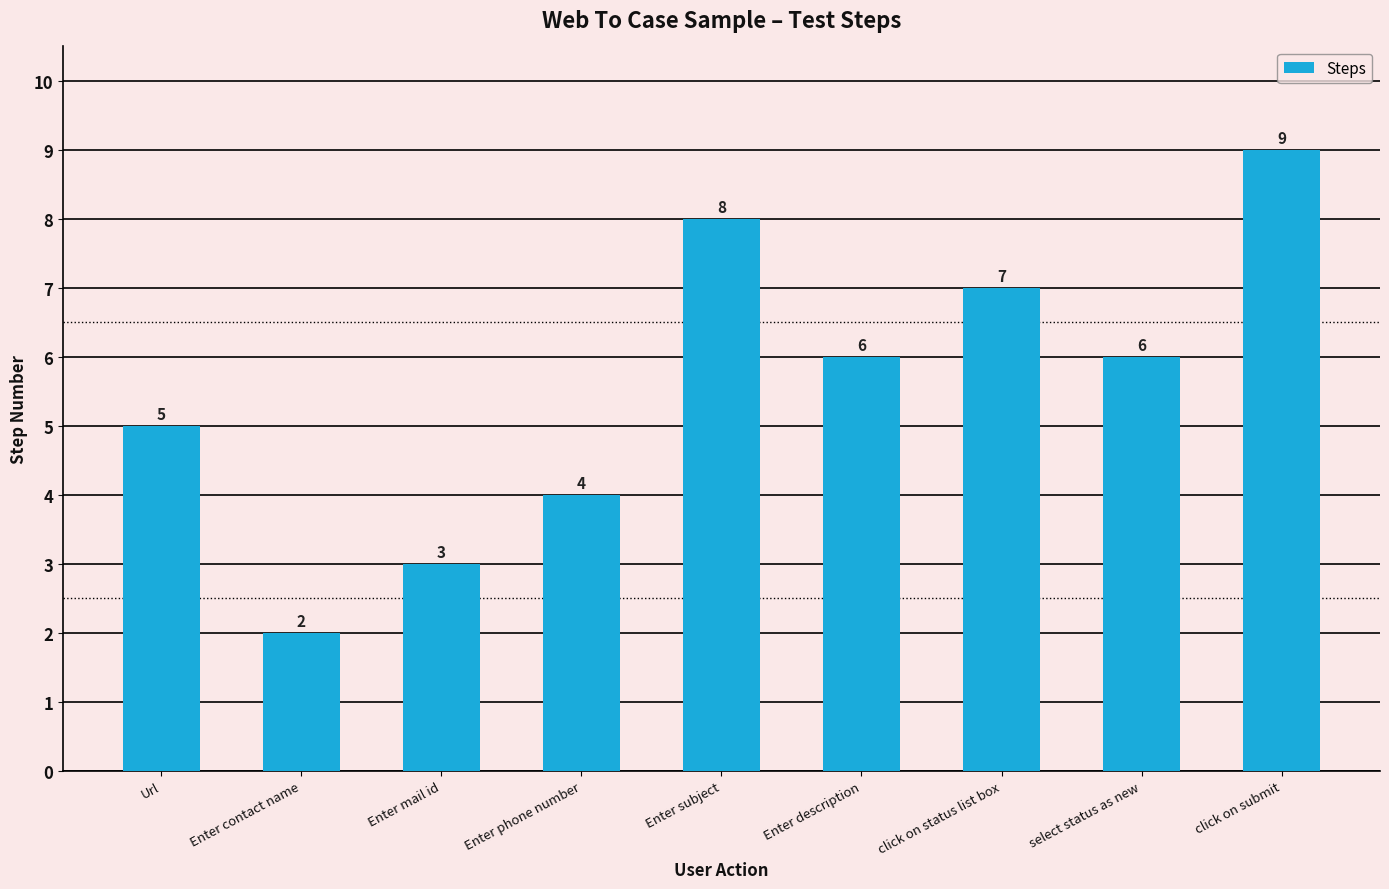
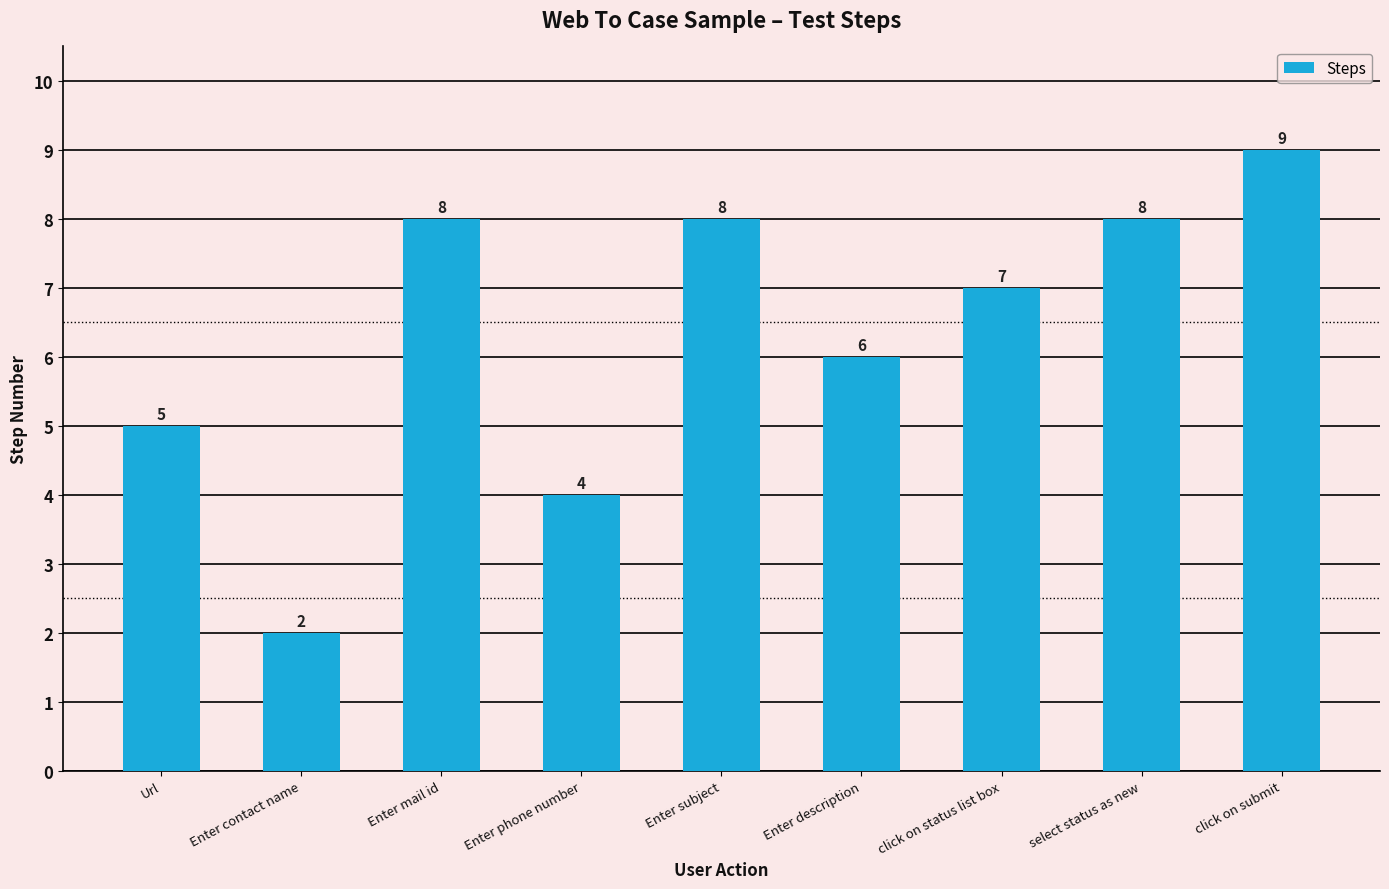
Enter mail id: 3 -> 8
select status as new: 6 -> 8
